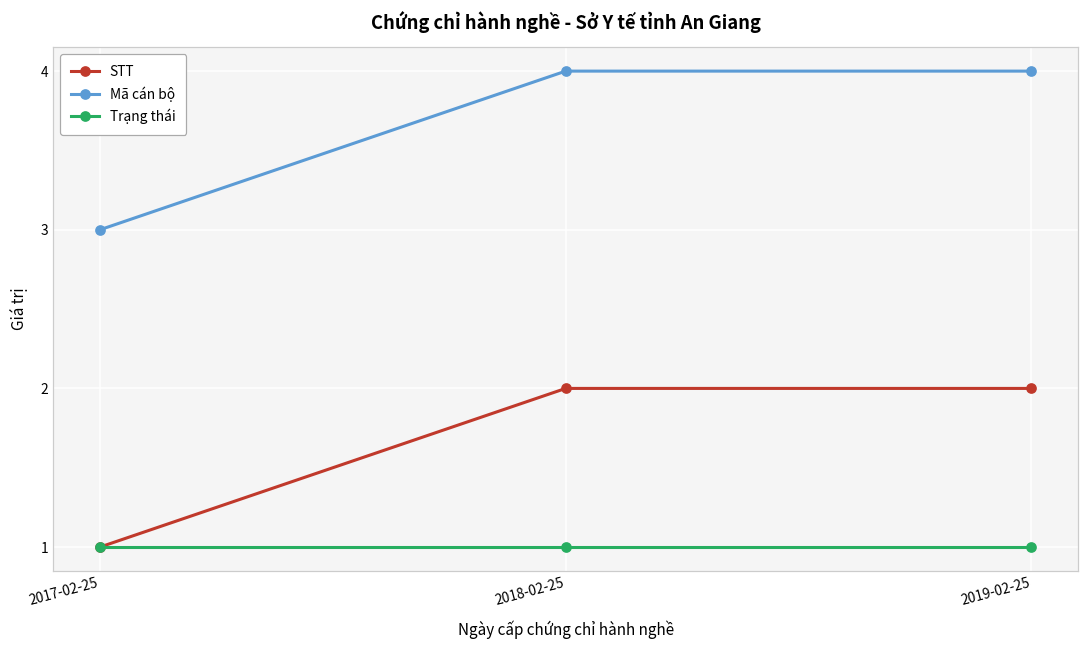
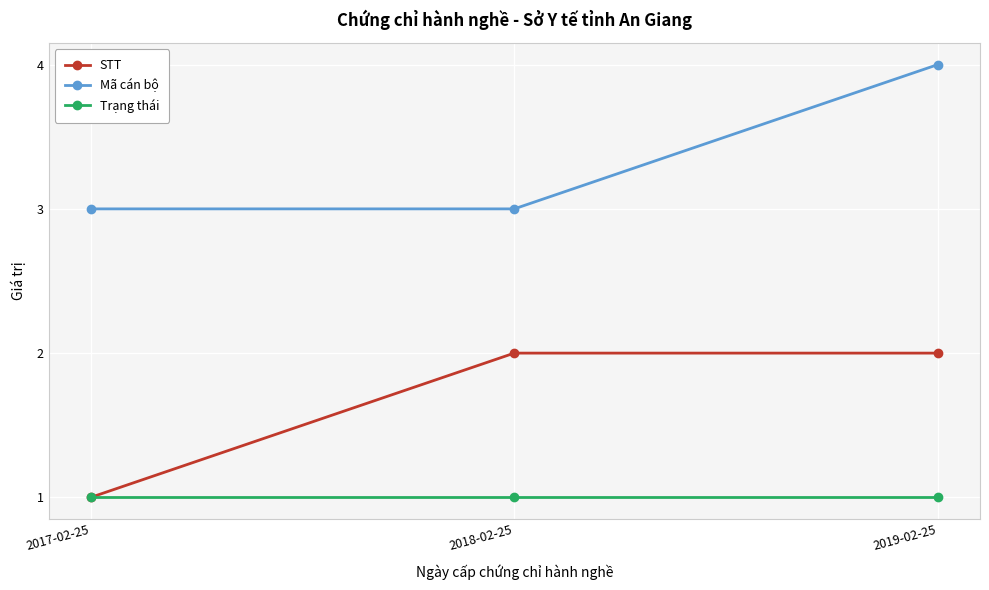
Mã cán bộ, 2018-02-25: 4 -> 3
